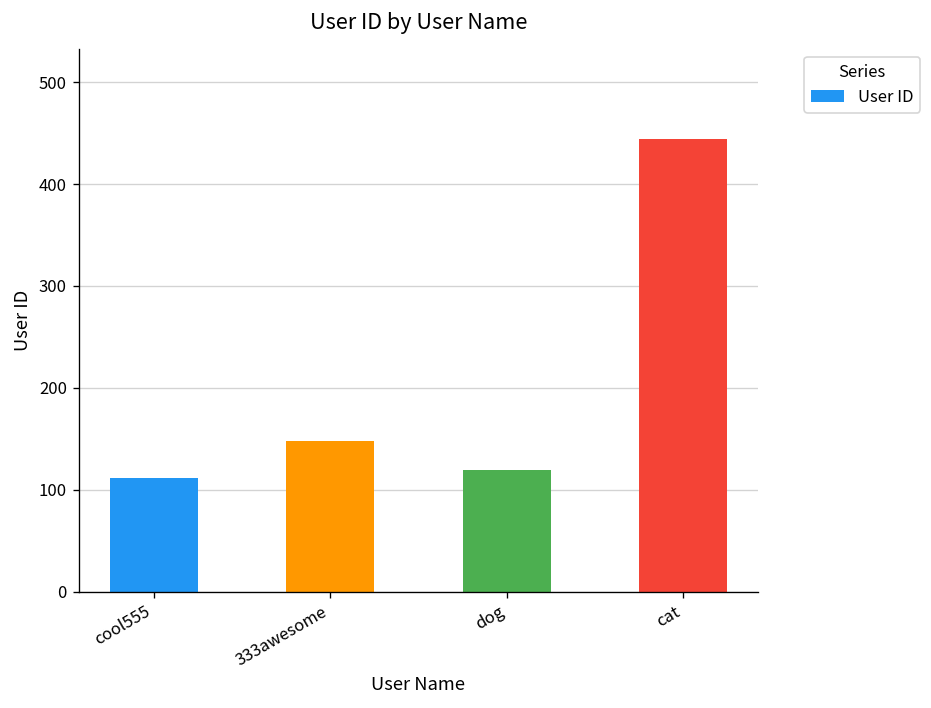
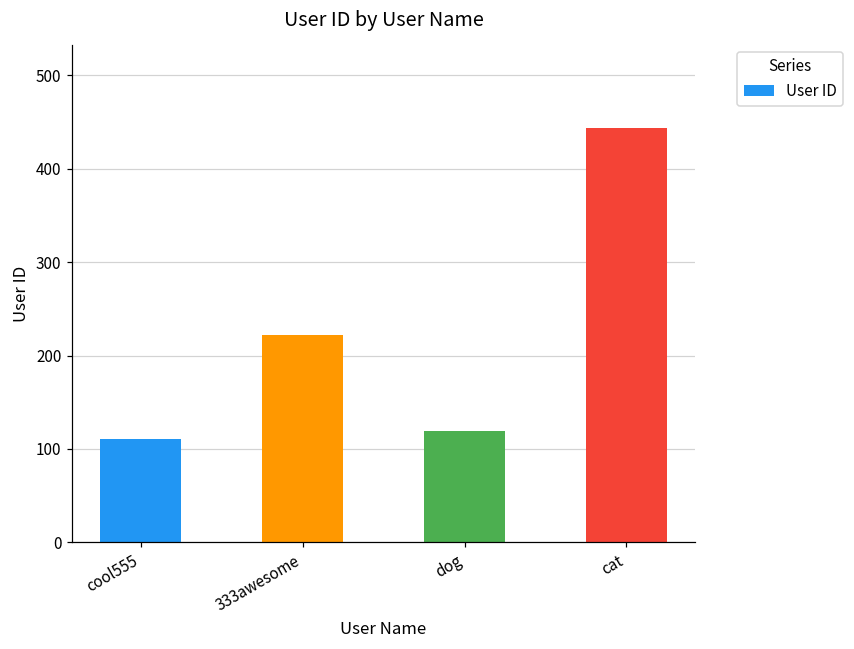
333awesome: 150 -> 220
